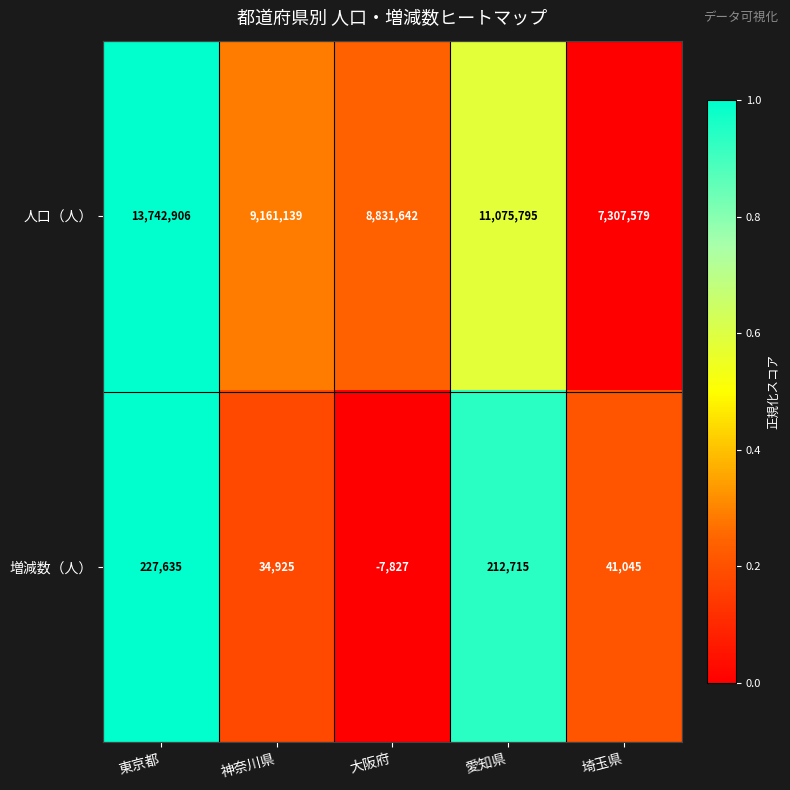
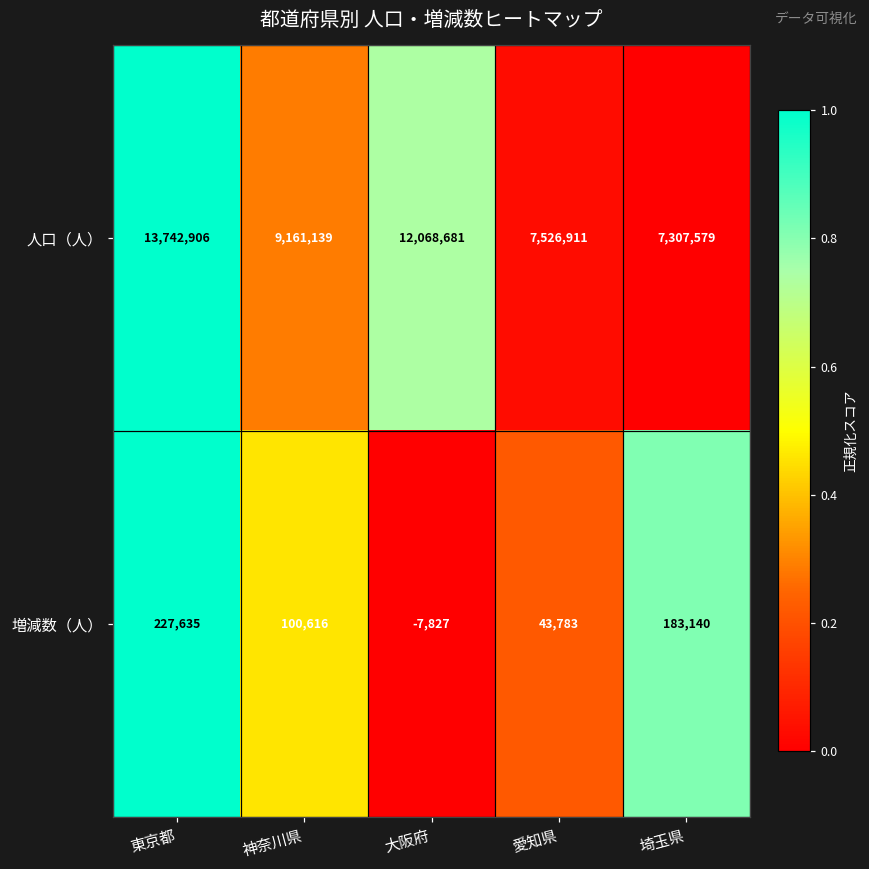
人口（人）, 大阪府: 8,831,642 -> 12,068,681
人口（人）, 愛知県: 11,075,795 -> 7,526,911
増減数（人）, 神奈川県: 34,925 -> 100,616
増減数（人）, 愛知県: 212,715 -> 43,783
増減数（人）, 埼玉県: 41,045 -> 183,140
